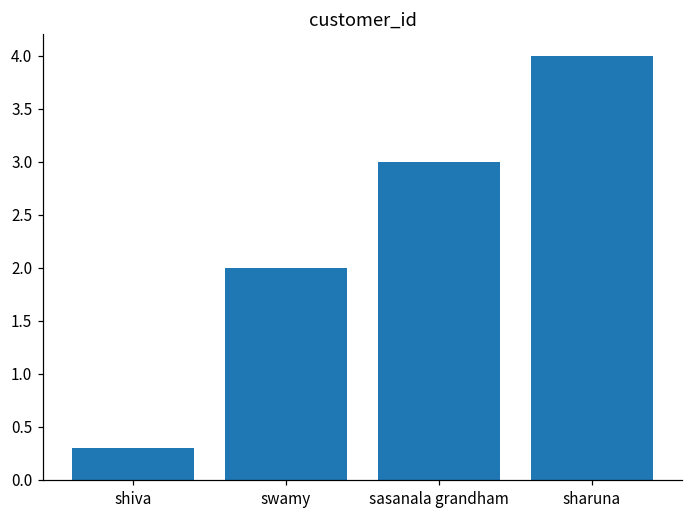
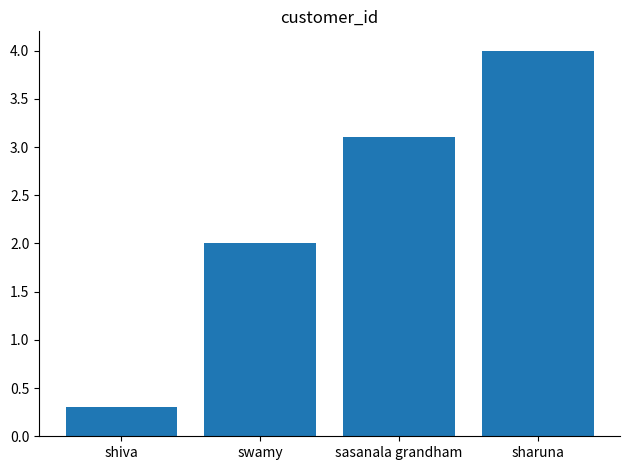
sasanala grandham: 3.0 -> 3.1
